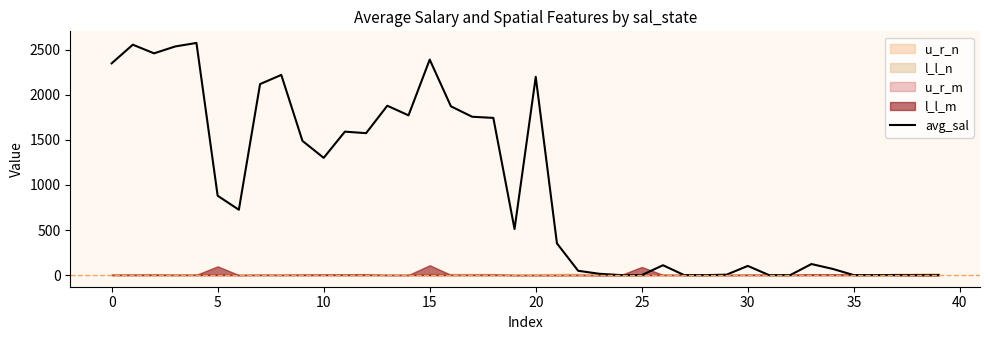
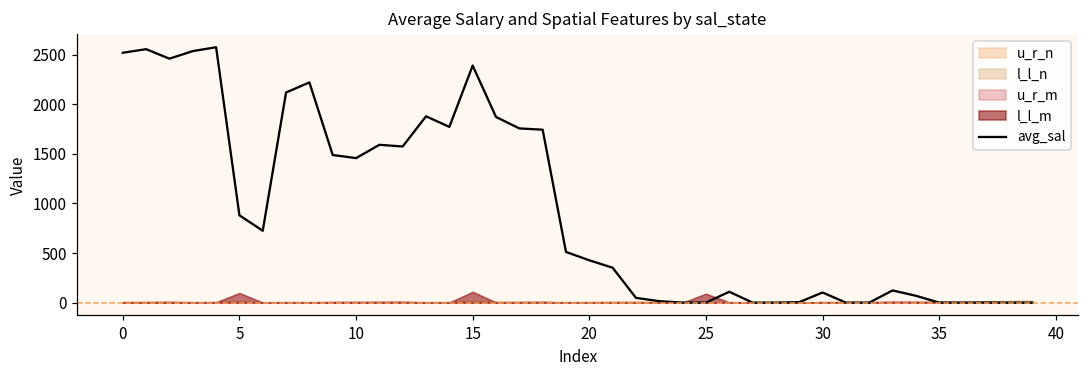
avg_sal, 0: 2300 -> 2500
avg_sal, 10: 1300 -> 1500
avg_sal, 20: 2200 -> 400
